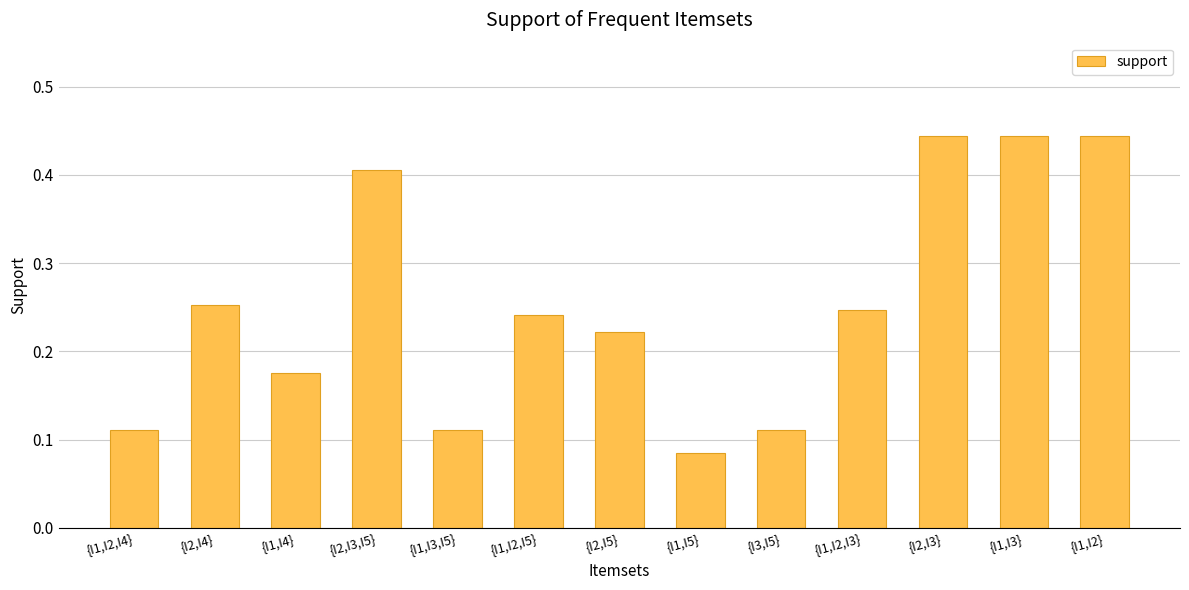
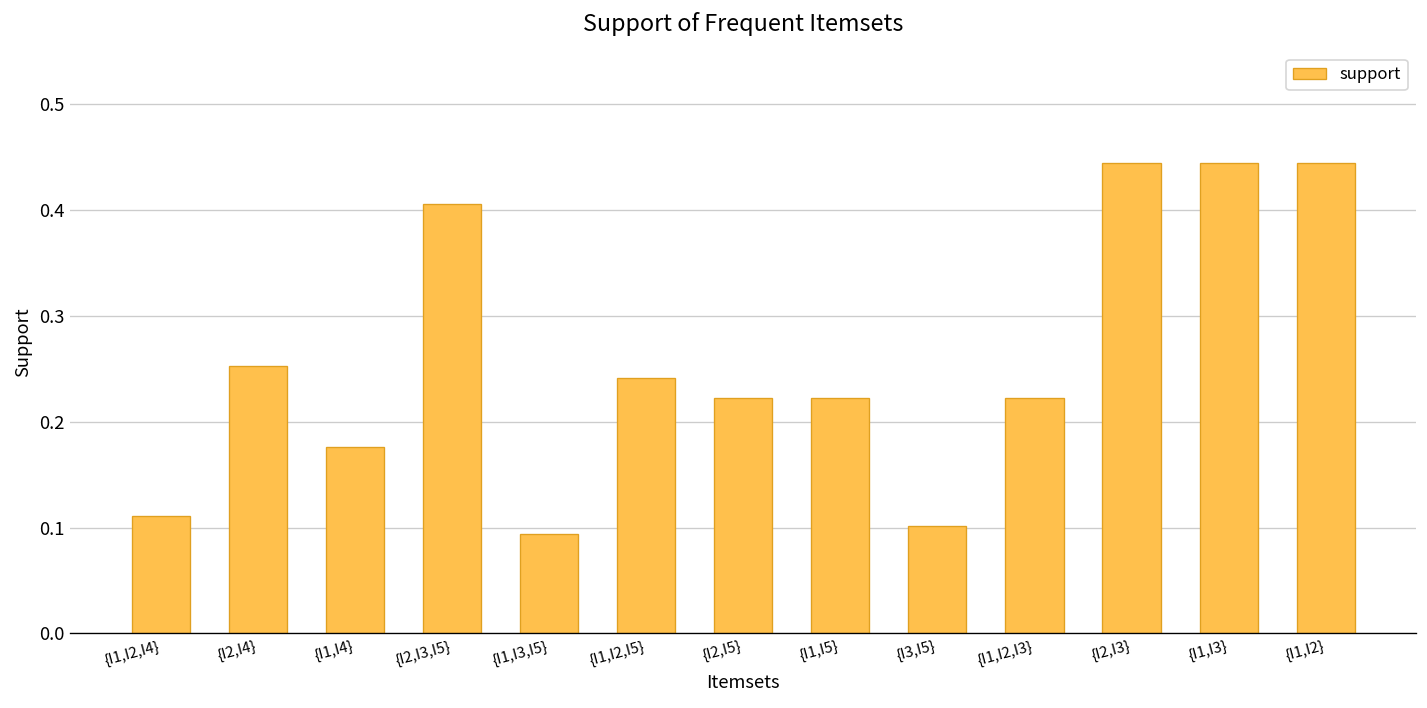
{I1,I3,I5}: 0.11 -> 0.09
{I1,I5}: 0.08 -> 0.22
{I3,I5}: 0.11 -> 0.10
{I1,I2,I3}: 0.25 -> 0.22
